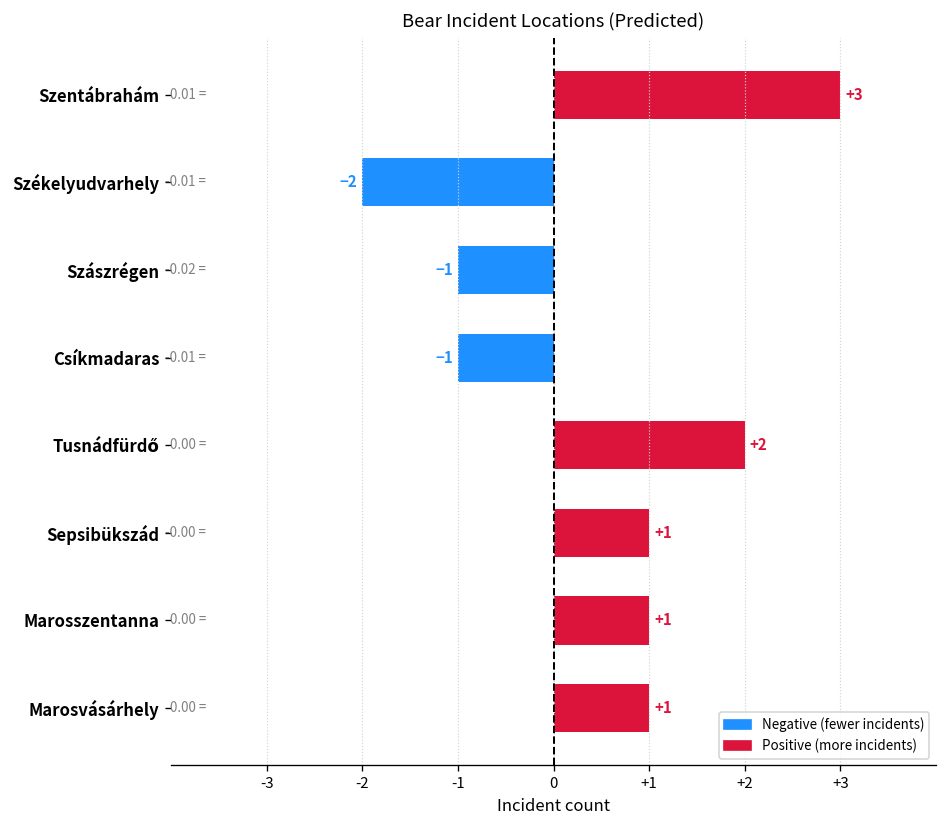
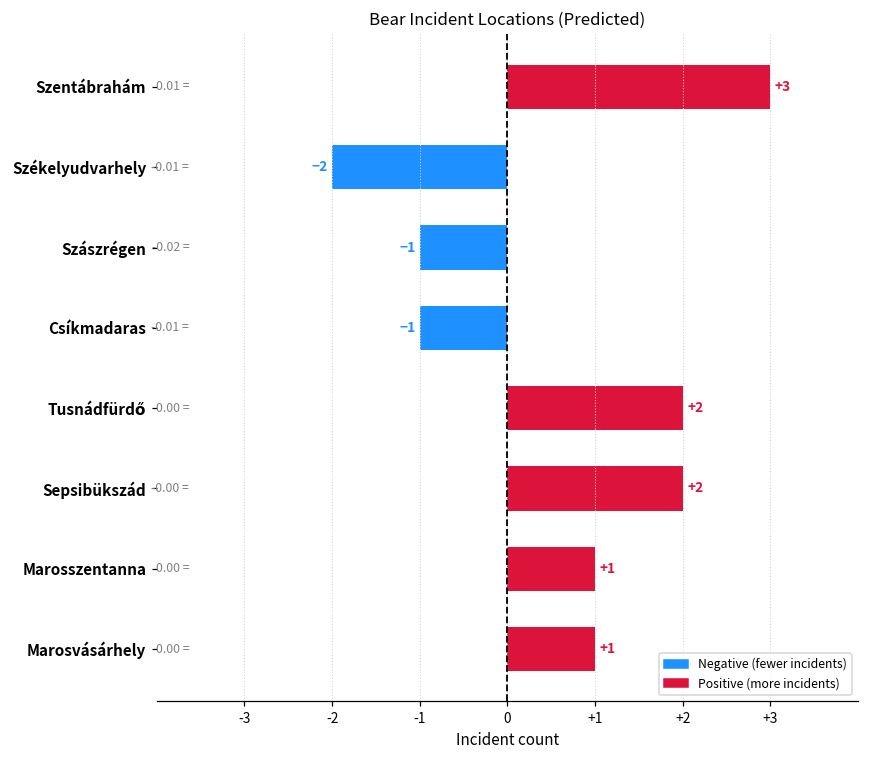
Sepsibükszád: +1 -> +2
